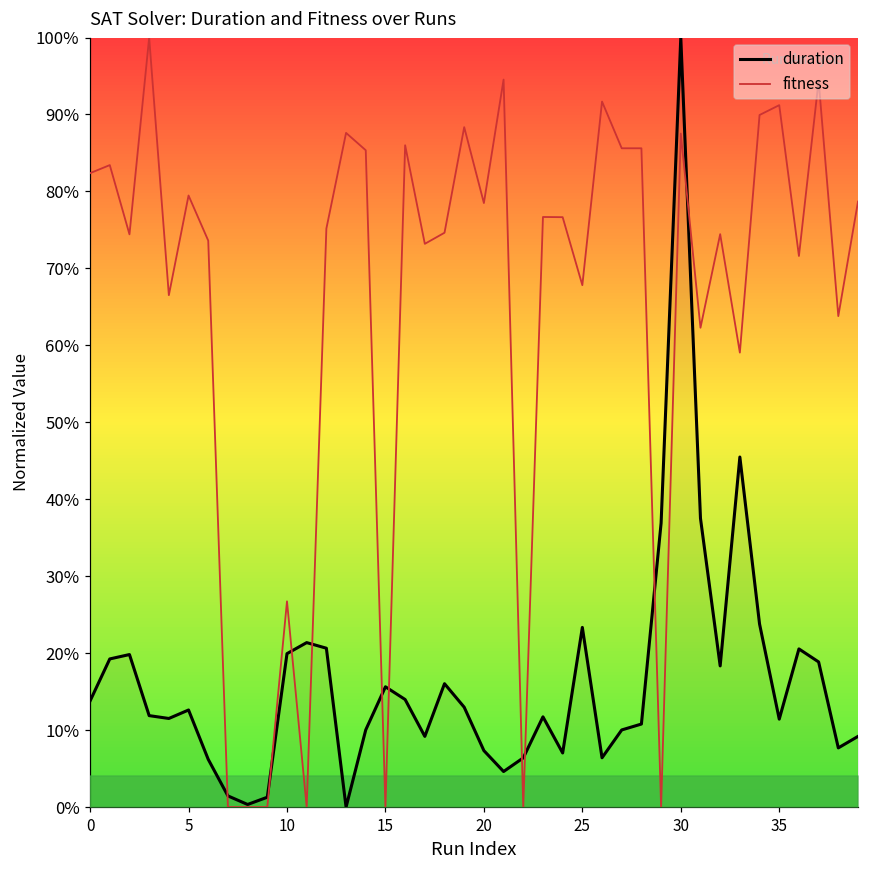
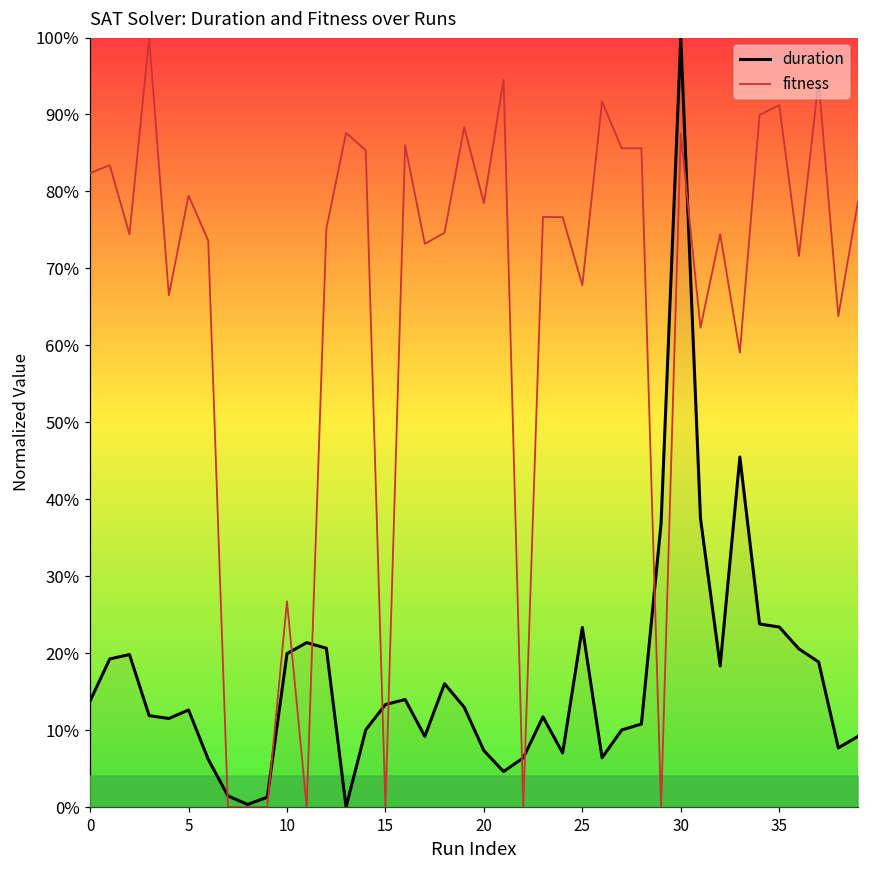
duration, 15: 16% -> 13%
duration, 35: 11% -> 23%
